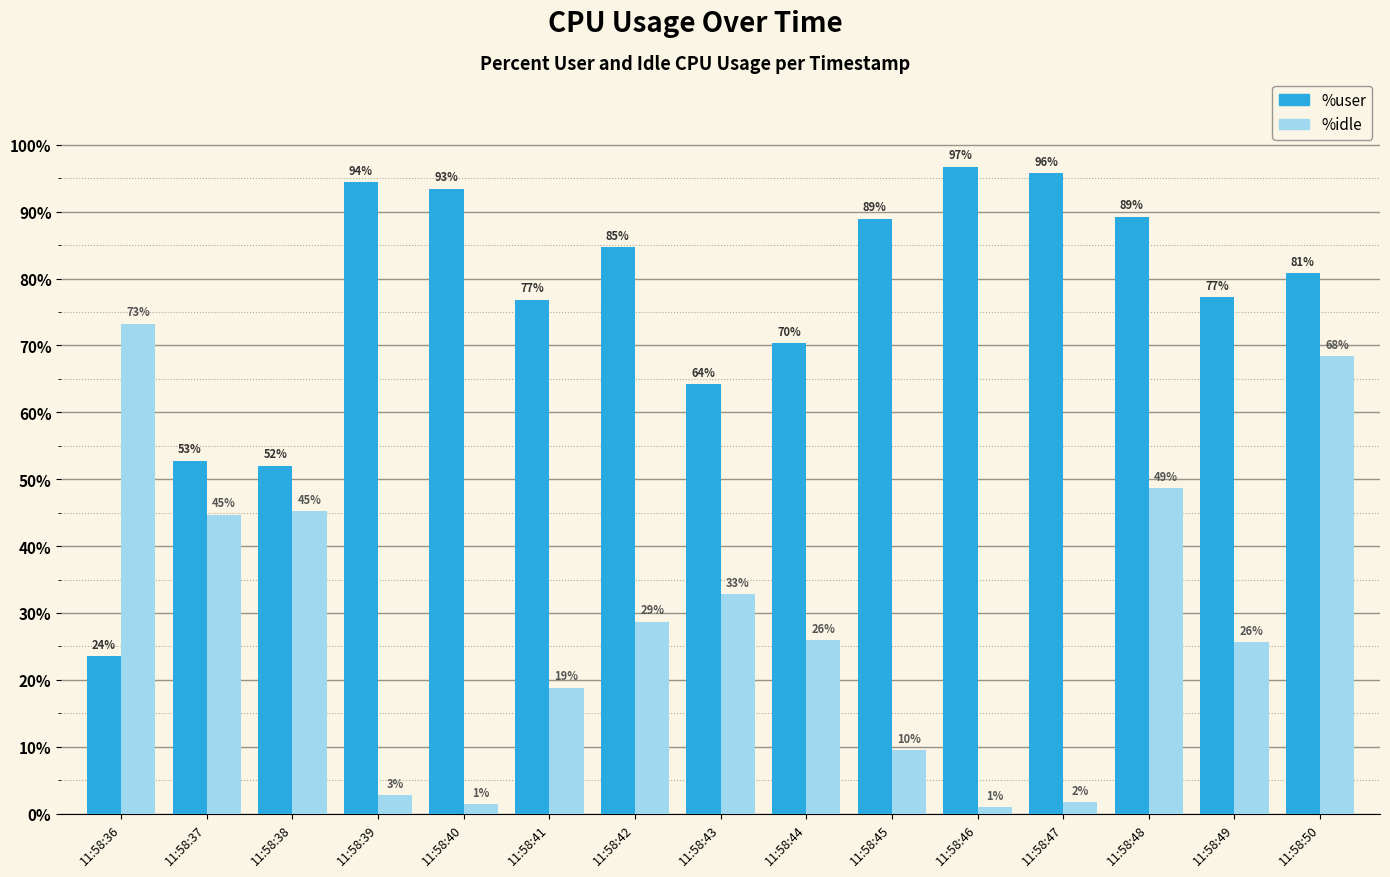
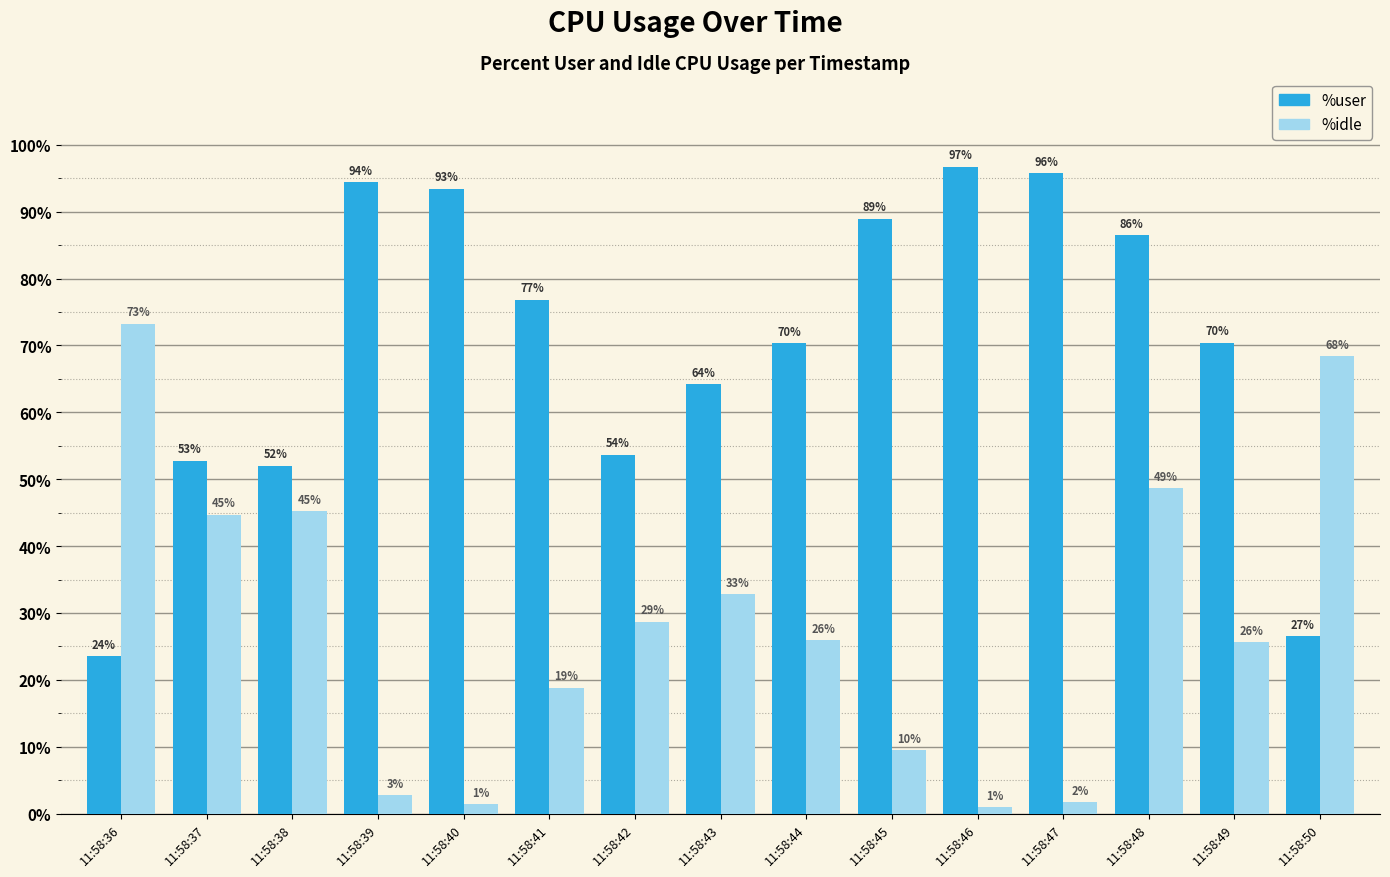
%user, 11:58:42: 85% -> 54%
%user, 11:58:48: 89% -> 86%
%user, 11:58:49: 77% -> 70%
%user, 11:58:50: 81% -> 27%
